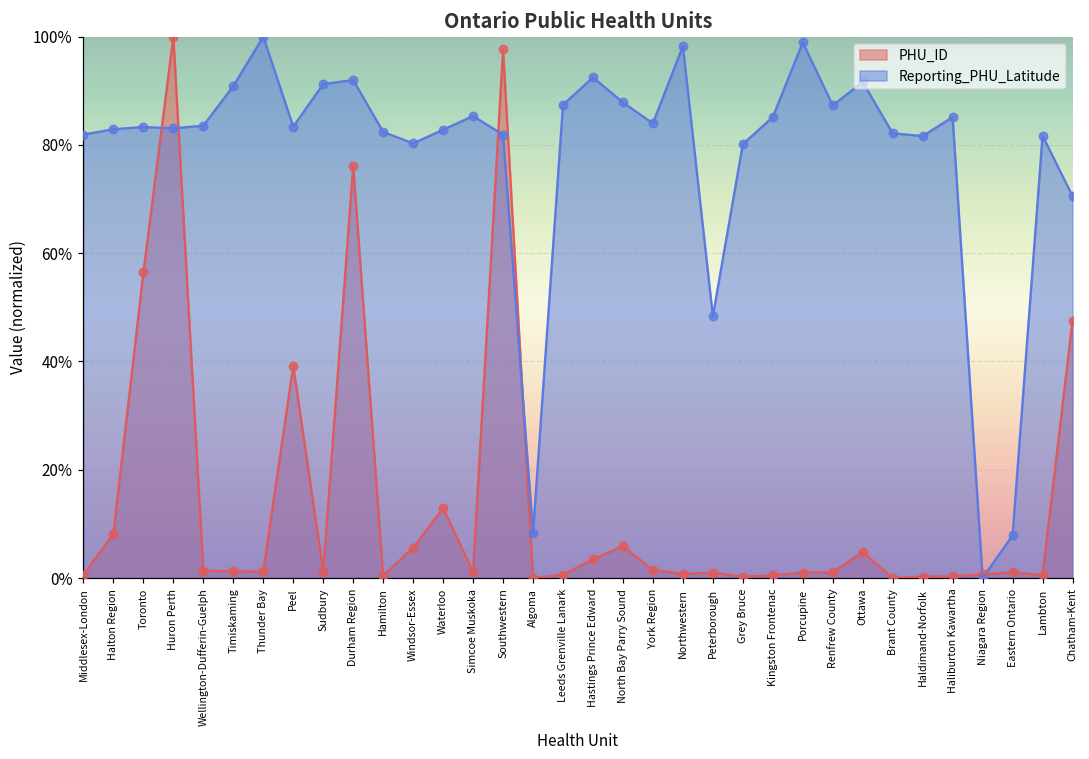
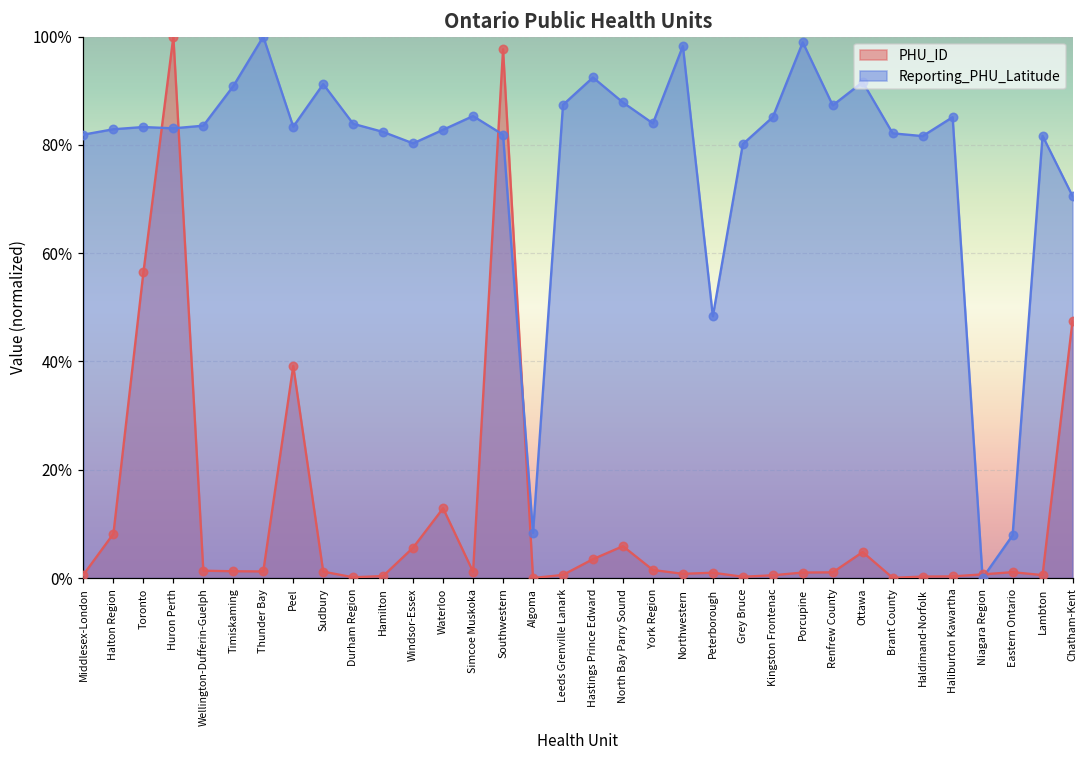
PHU_ID, Durham Region: 76% -> 0%
Reporting_PHU_Latitude, Durham Region: 92% -> 84%
